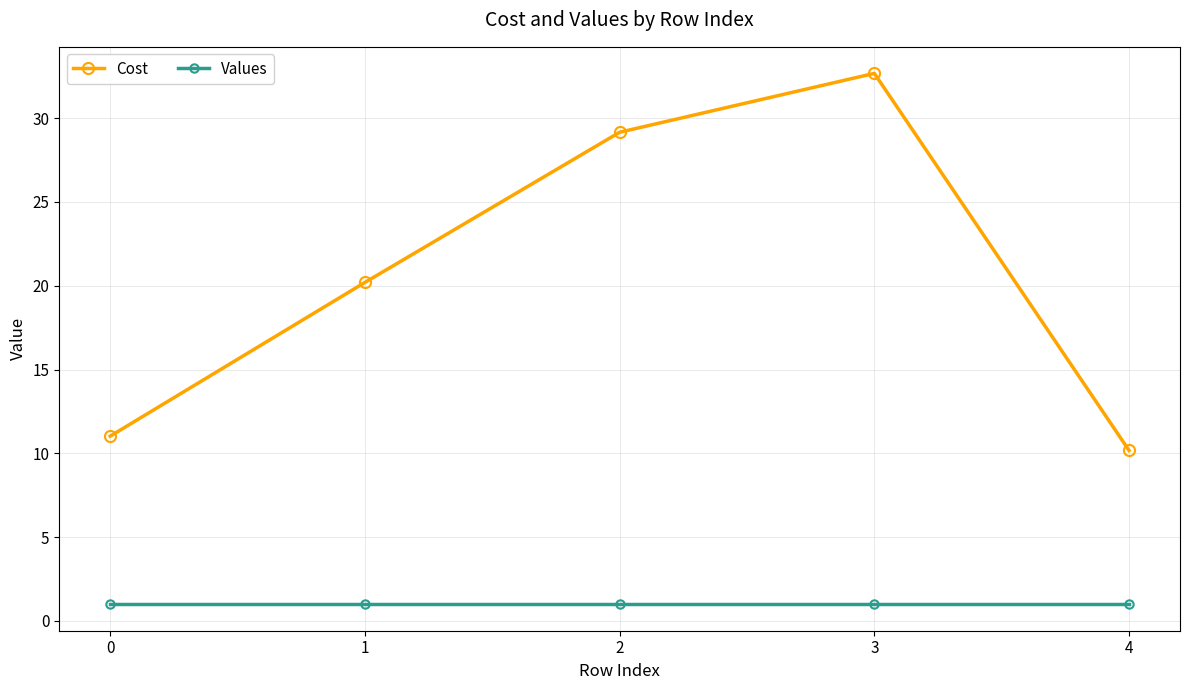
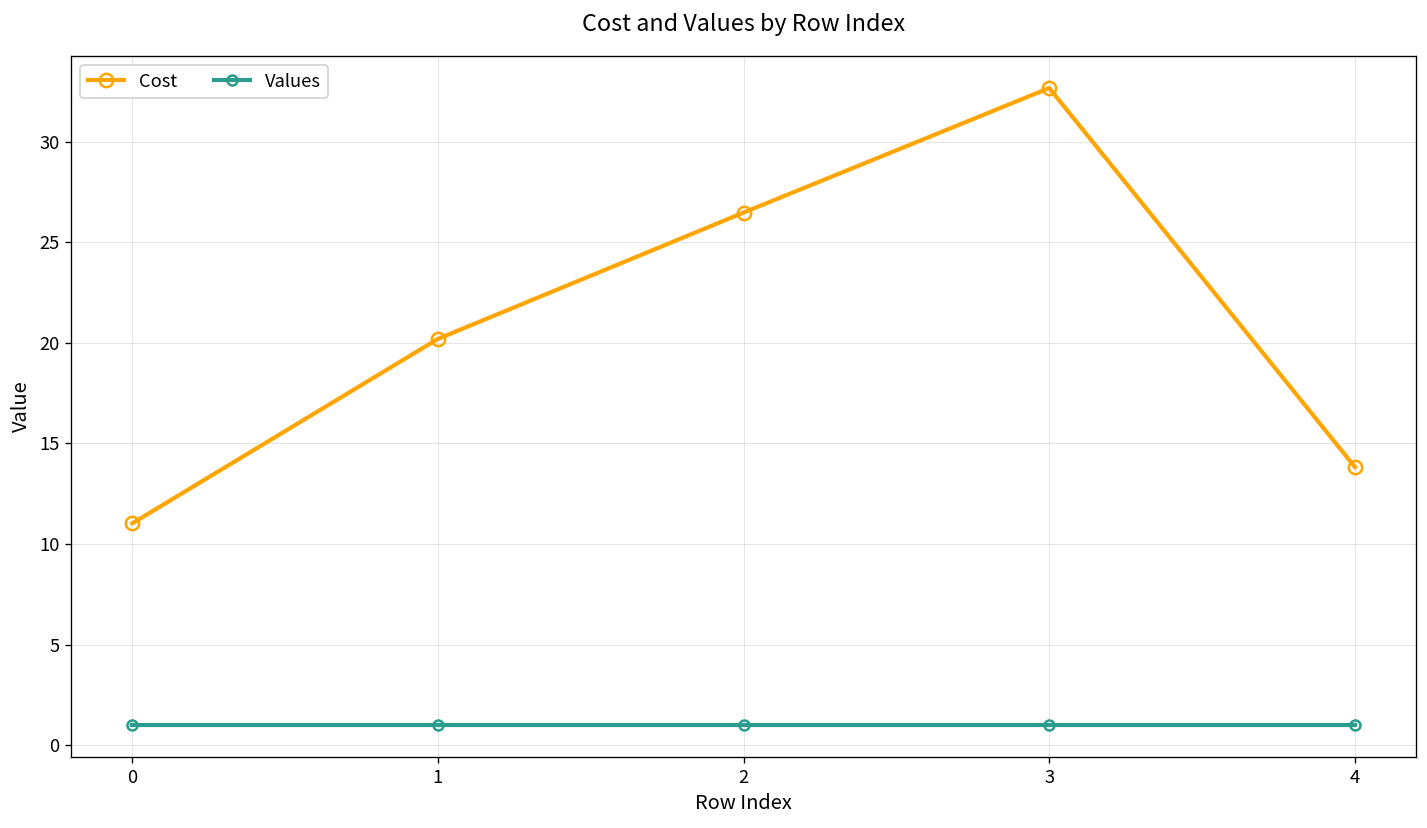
Cost, 2: 29.2 -> 26.5
Cost, 4: 10.2 -> 13.8
